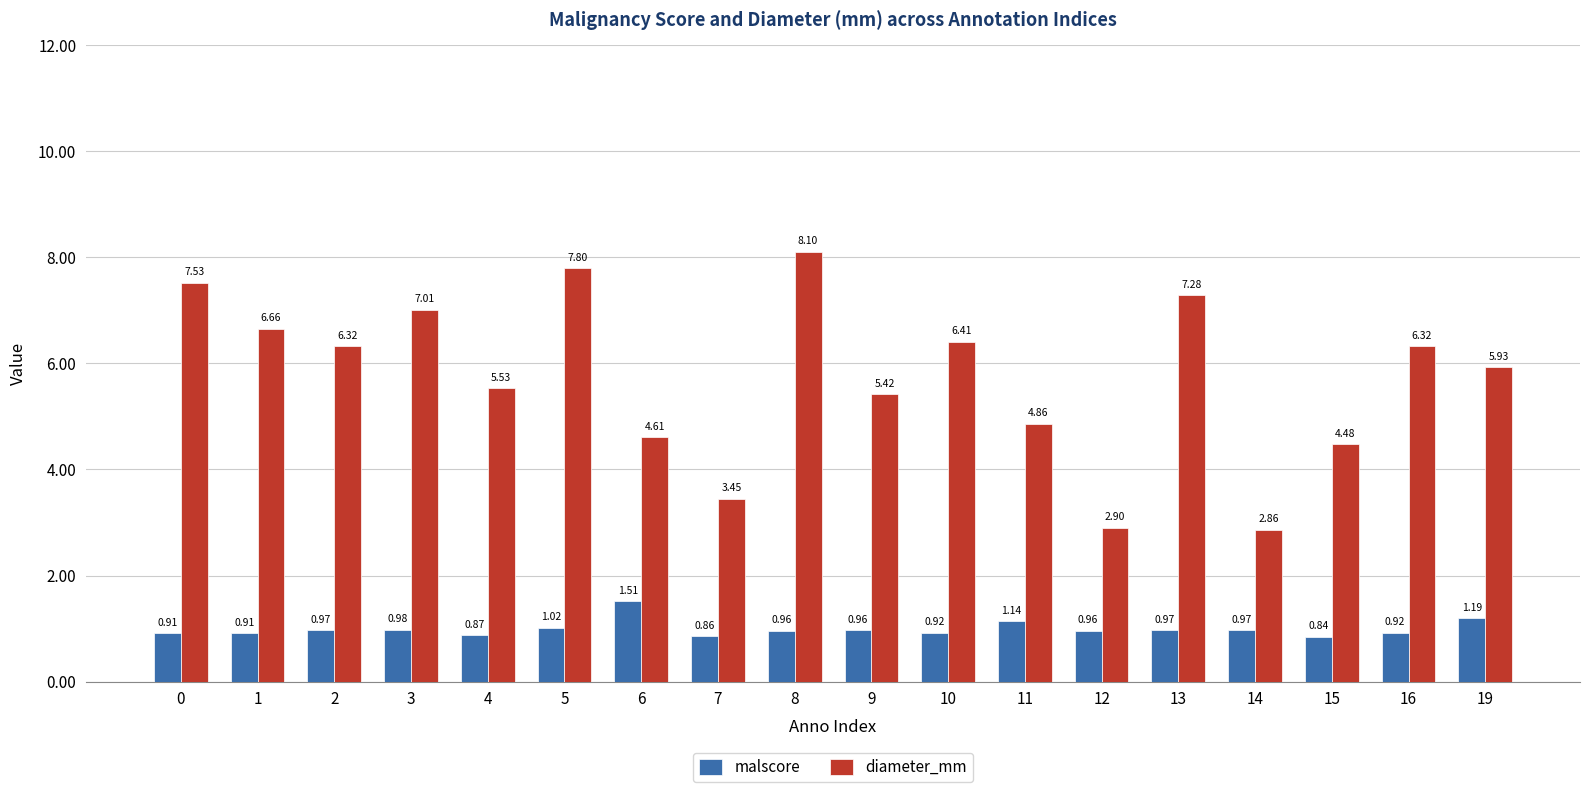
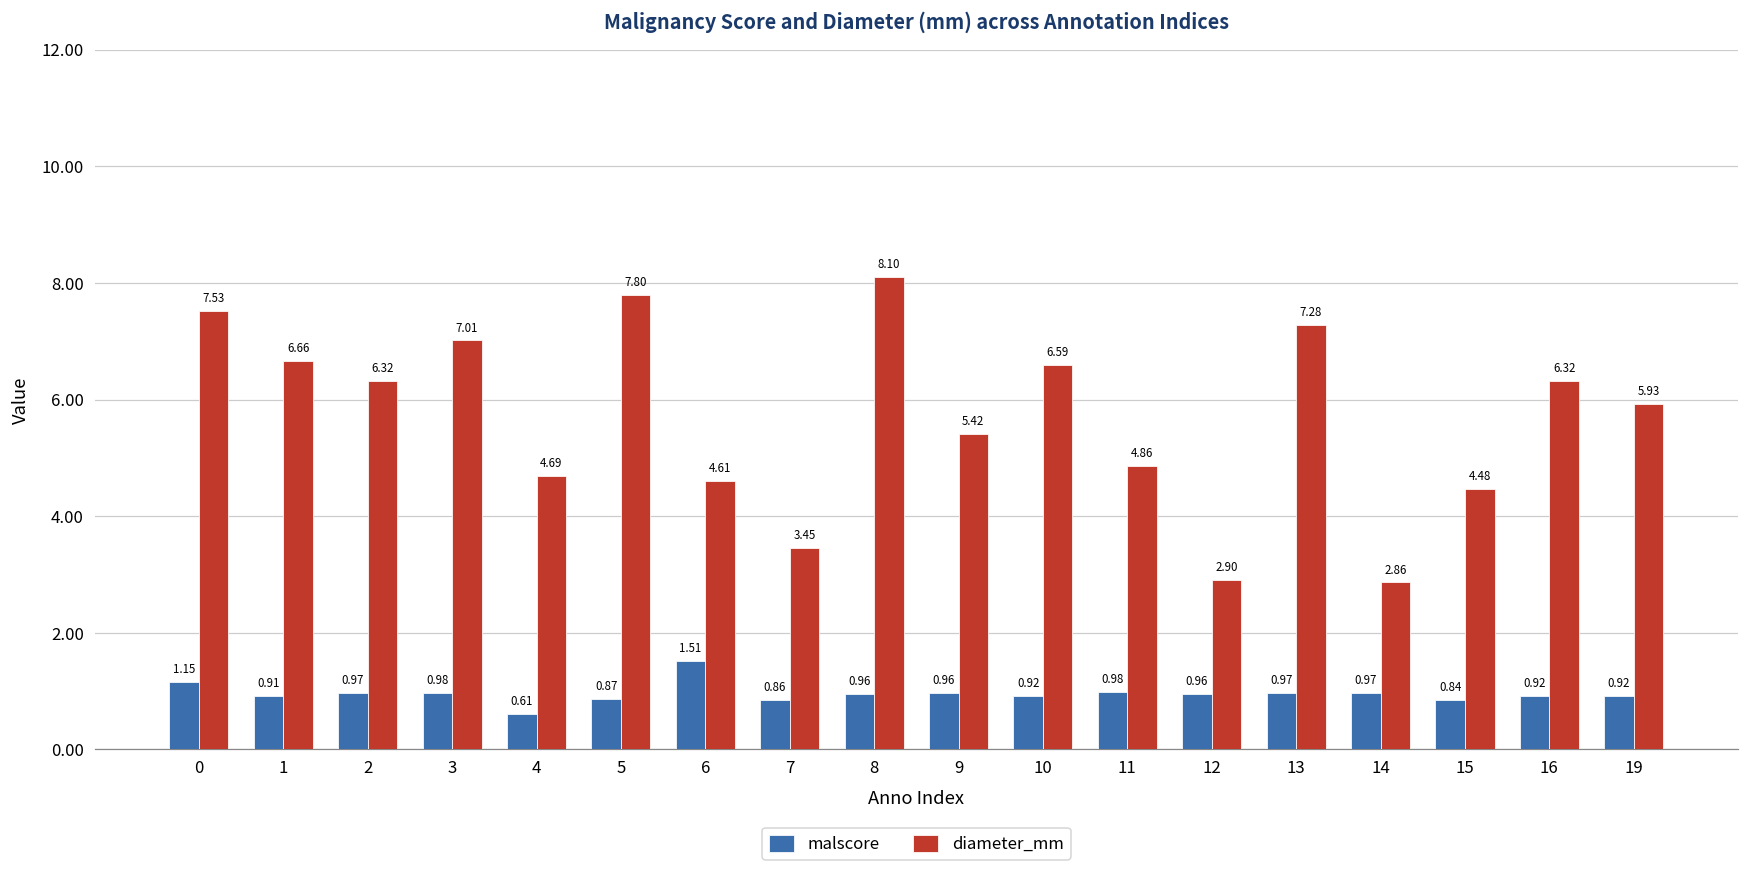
malscore, 0: 0.91 -> 1.15
malscore, 4: 0.87 -> 0.61
diameter_mm, 4: 5.53 -> 4.69
malscore, 5: 1.02 -> 0.87
diameter_mm, 10: 6.41 -> 6.59
malscore, 11: 1.14 -> 0.98
malscore, 19: 1.19 -> 0.92
